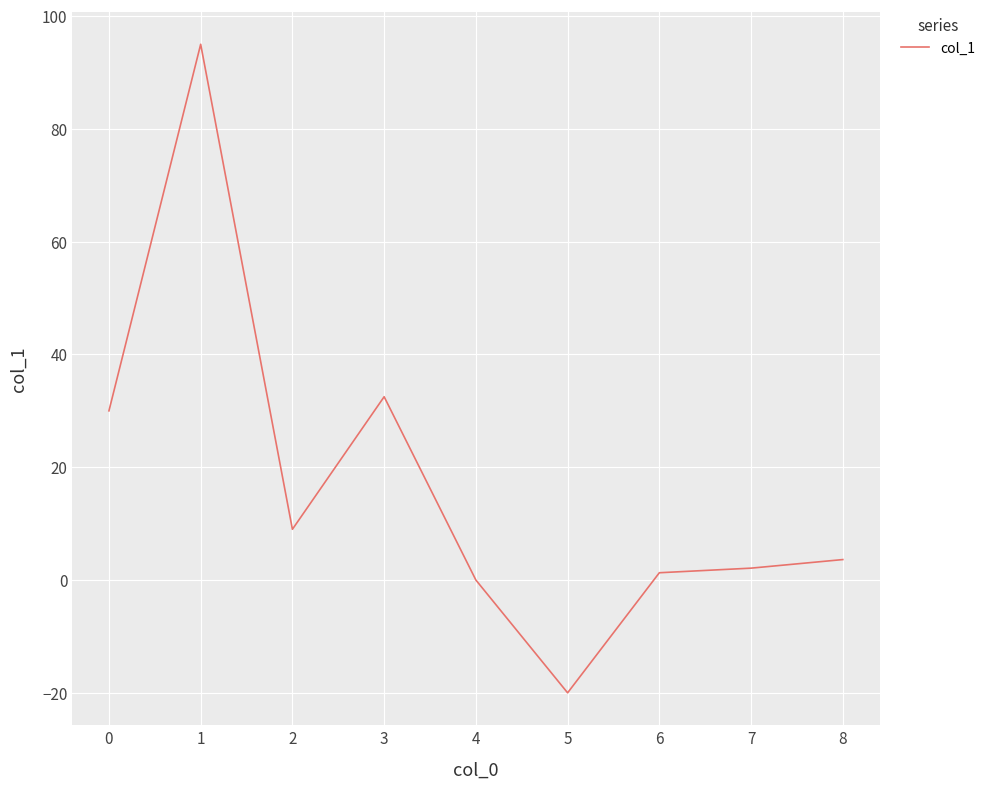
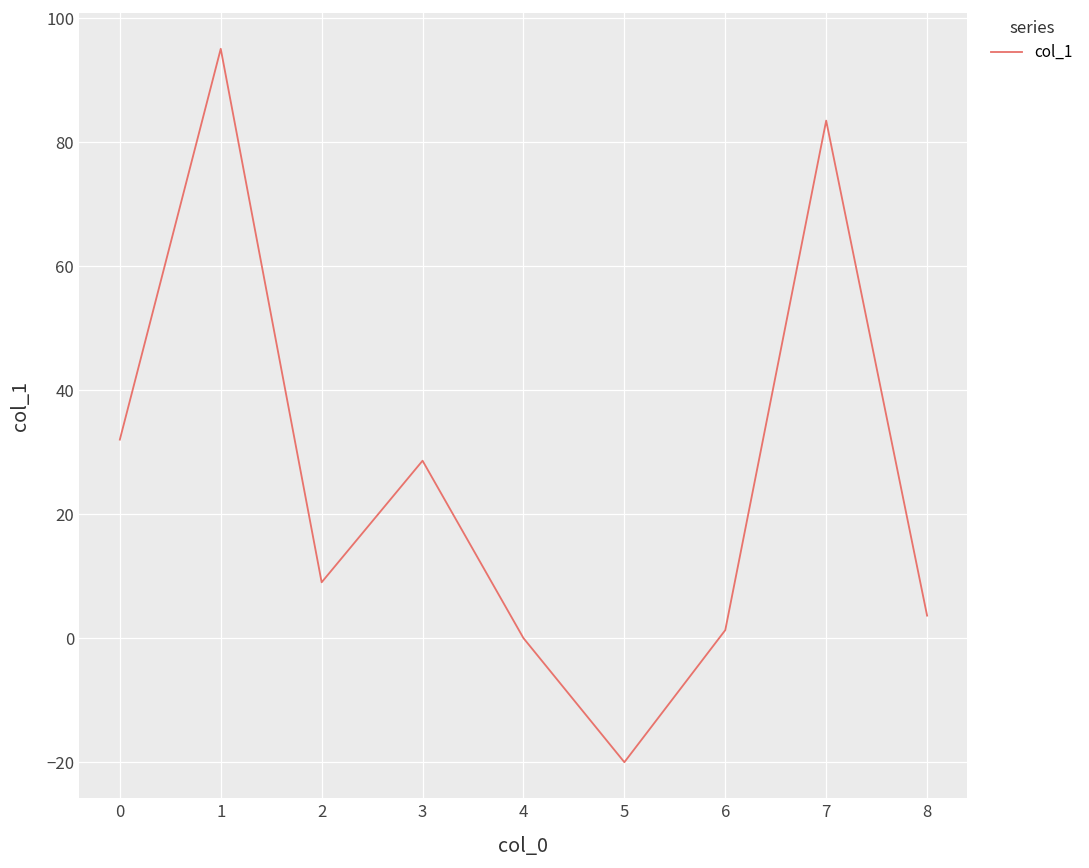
0: 30 -> 32
3: 33 -> 29
7: 2 -> 83
